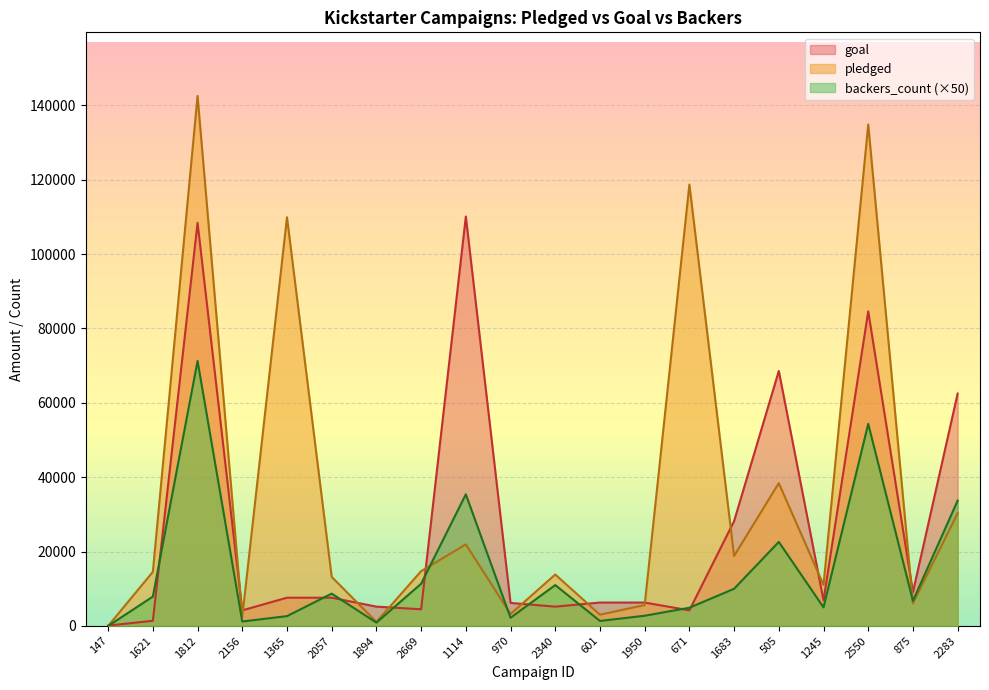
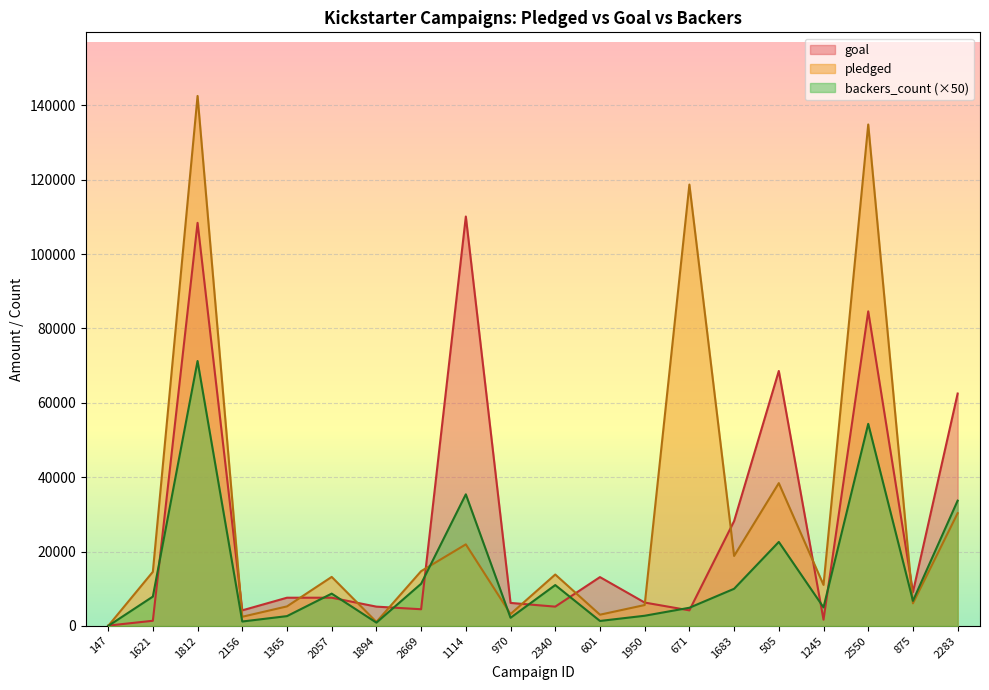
pledged, 1365: 110000 -> 5000
goal, 601: 6000 -> 13000
goal, 1245: 7000 -> 2000
